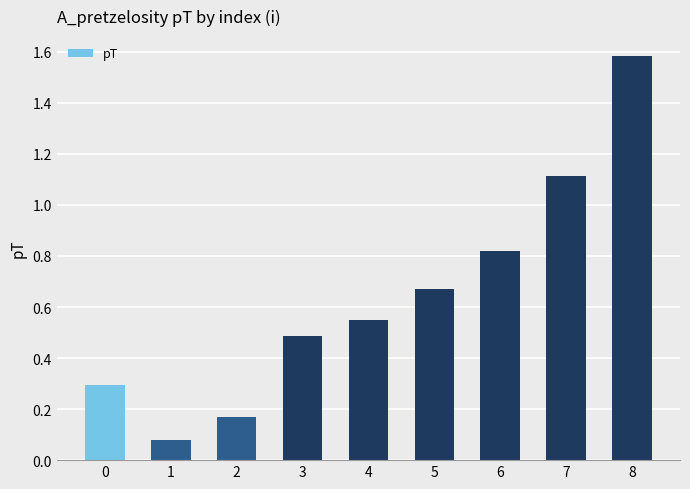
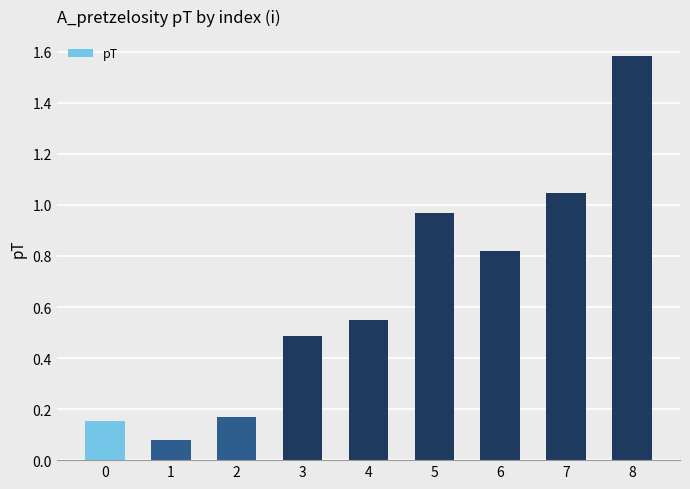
0: 0.29 -> 0.15
5: 0.67 -> 0.97
7: 1.11 -> 1.05
